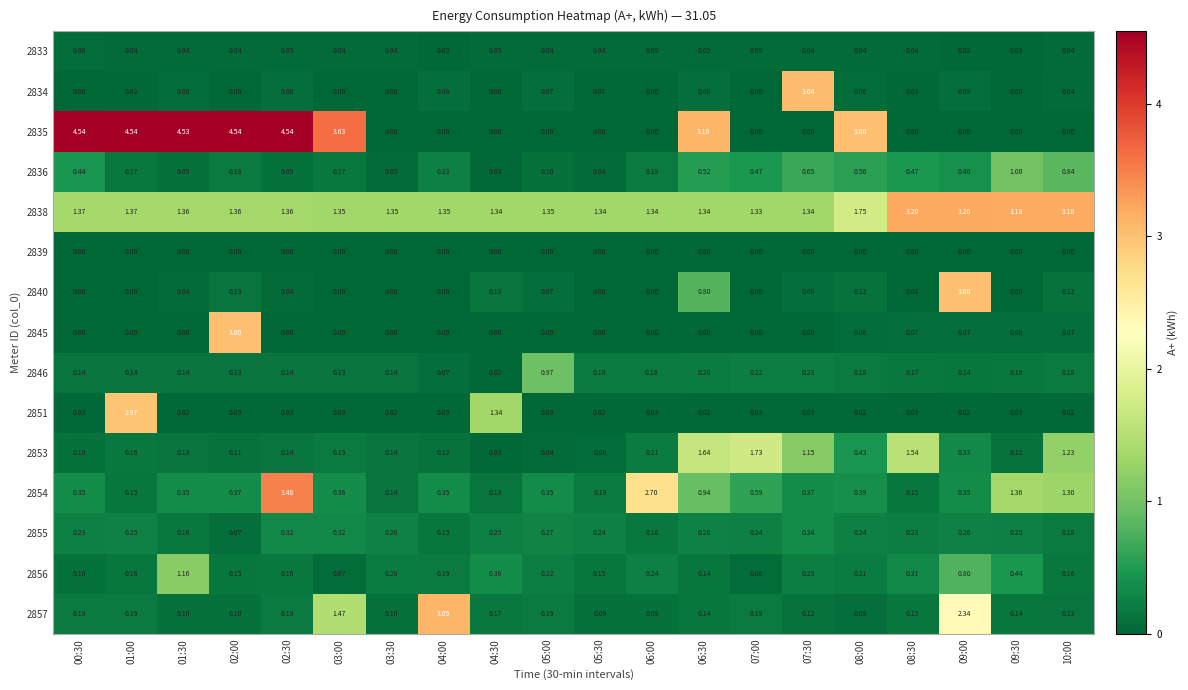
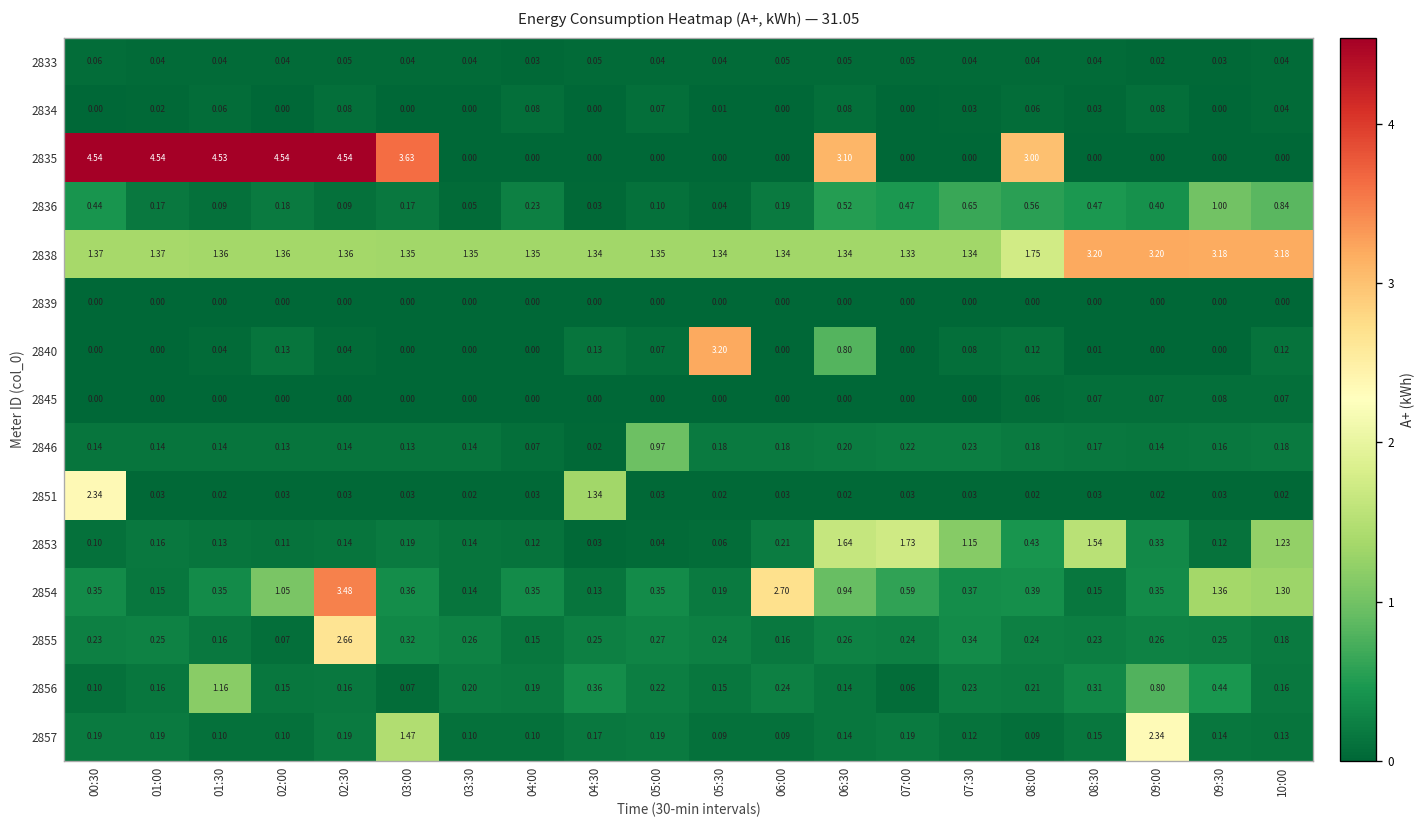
2834, 07:30: 3.04 -> 0.03
2840, 05:30: 0.00 -> 3.20
2840, 09:00: 3.00 -> 0.00
2845, 02:00: 3.00 -> 0.00
2851, 00:30: 0.03 -> 2.34
2851, 01:00: 2.97 -> 0.03
2854, 02:00: 0.37 -> 1.05
2855, 02:30: 0.32 -> 2.66
2857, 04:00: 3.09 -> 0.10
